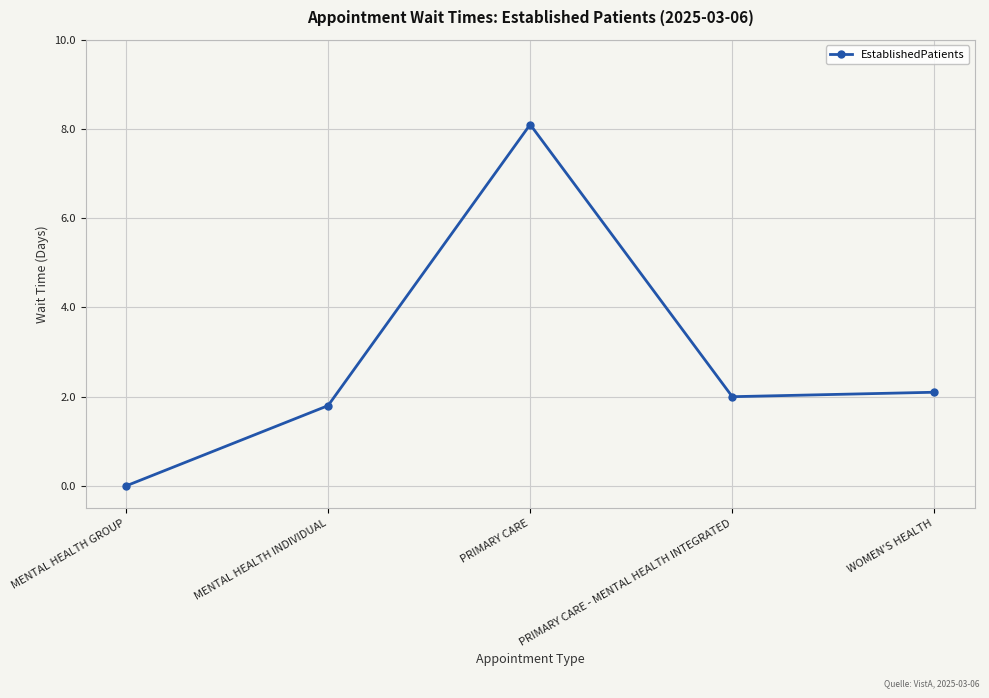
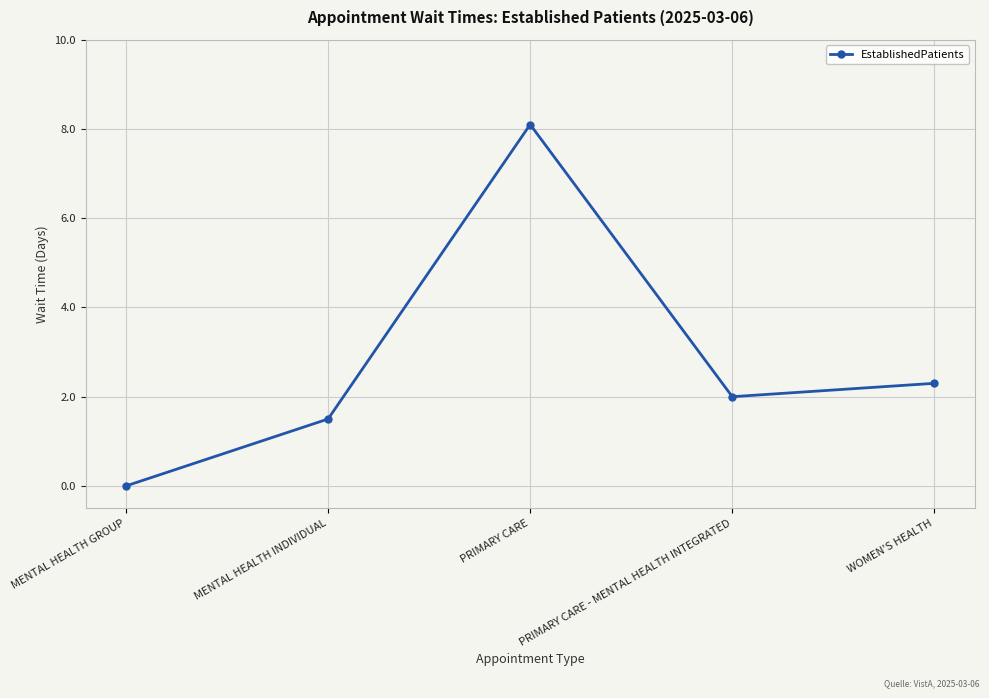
MENTAL HEALTH INDIVIDUAL: 1.8 -> 1.5
WOMEN'S HEALTH: 2.1 -> 2.3
